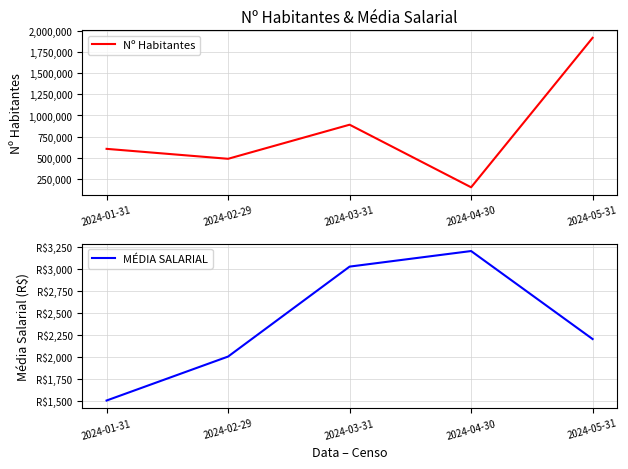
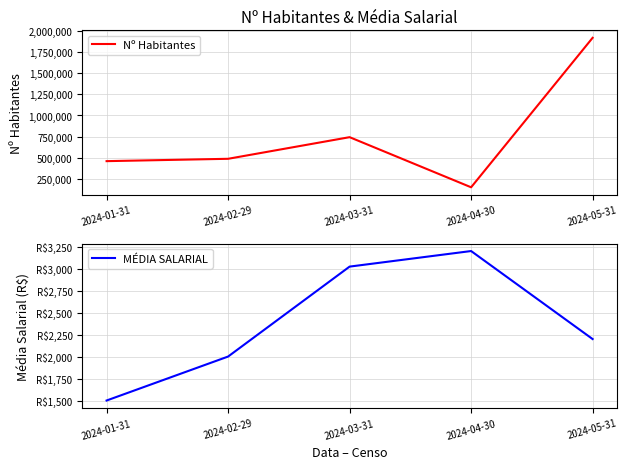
Nº Habitantes & Média Salarial, 2024-01-31: 600,000 -> 500,000
Nº Habitantes & Média Salarial, 2024-03-31: 900,000 -> 700,000
